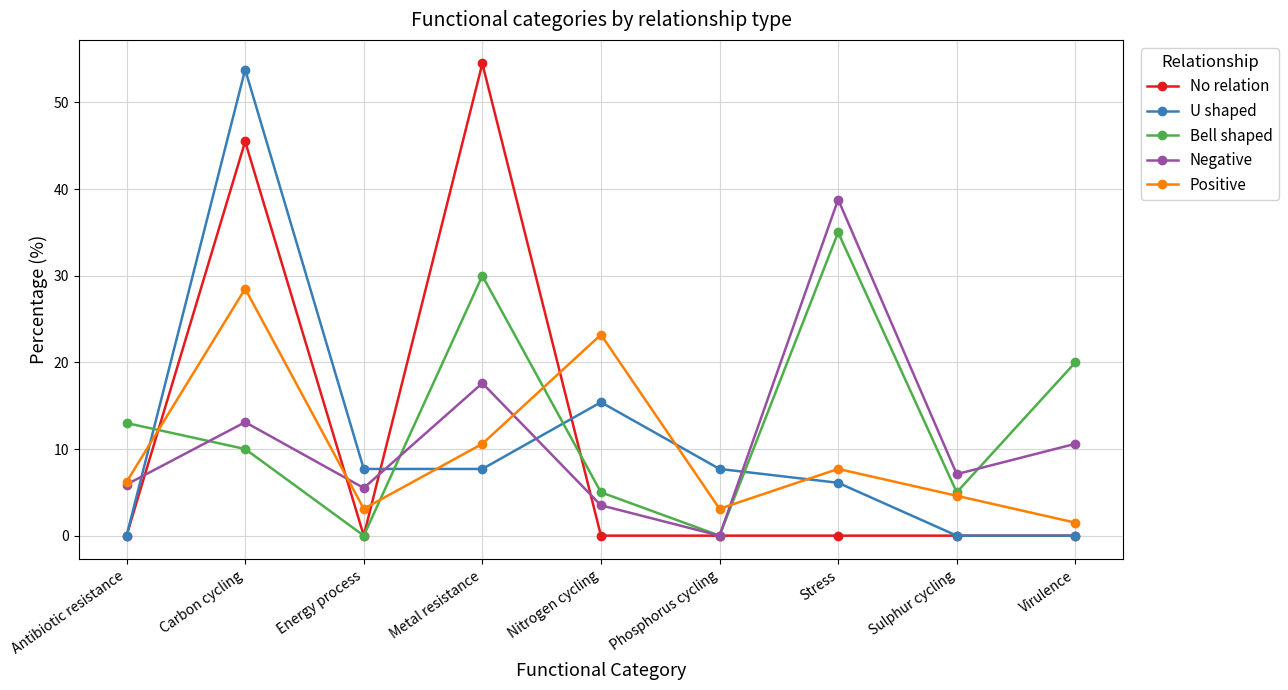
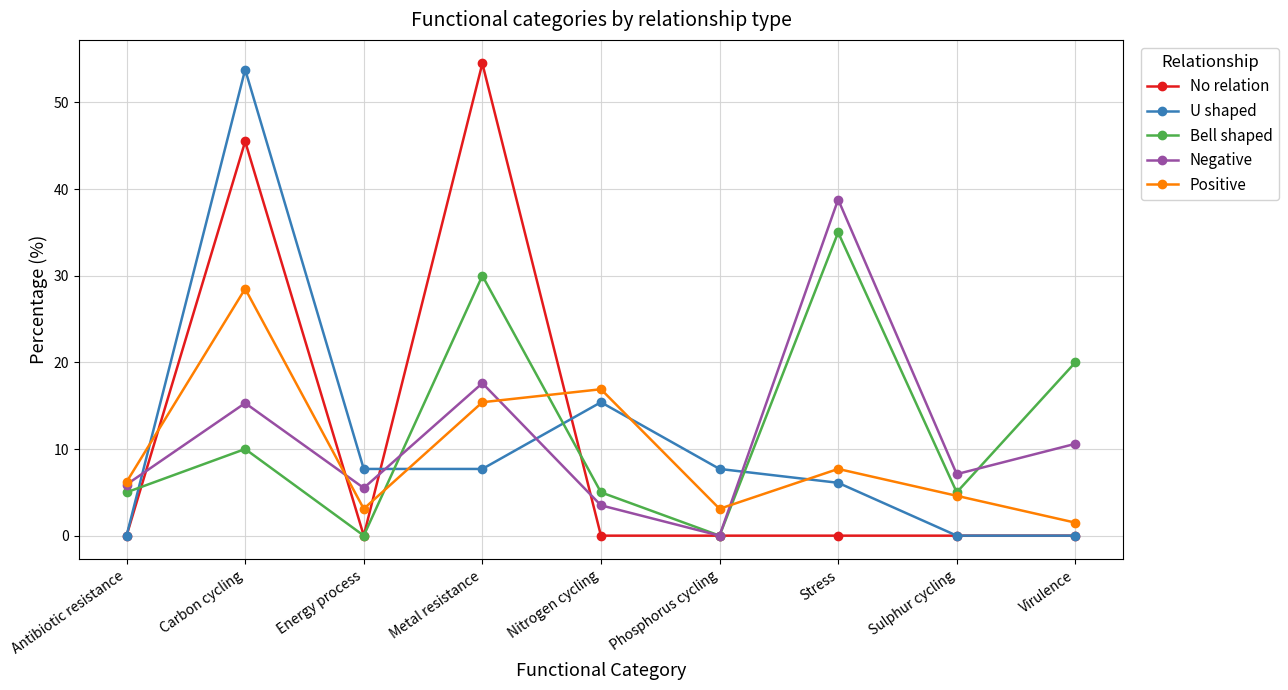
Bell shaped, Antibiotic resistance: 13 -> 5
Negative, Carbon cycling: 13 -> 15
Positive, Metal resistance: 11 -> 15
Positive, Nitrogen cycling: 23 -> 17
